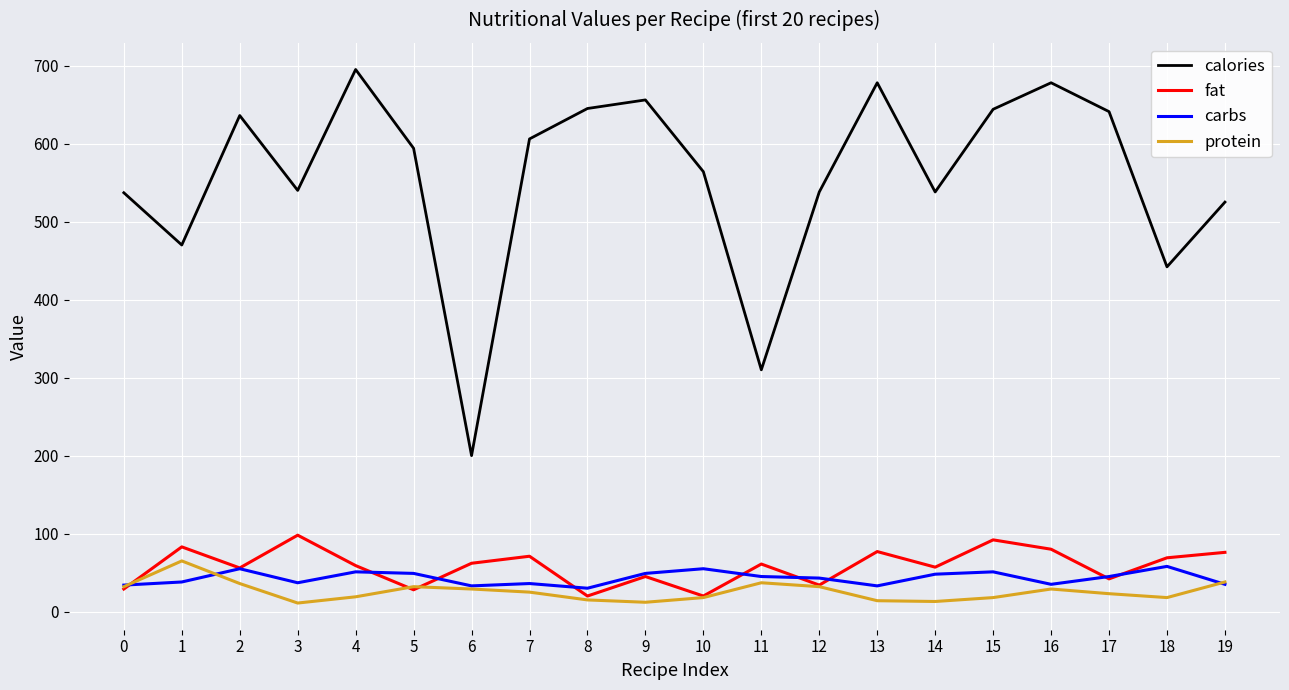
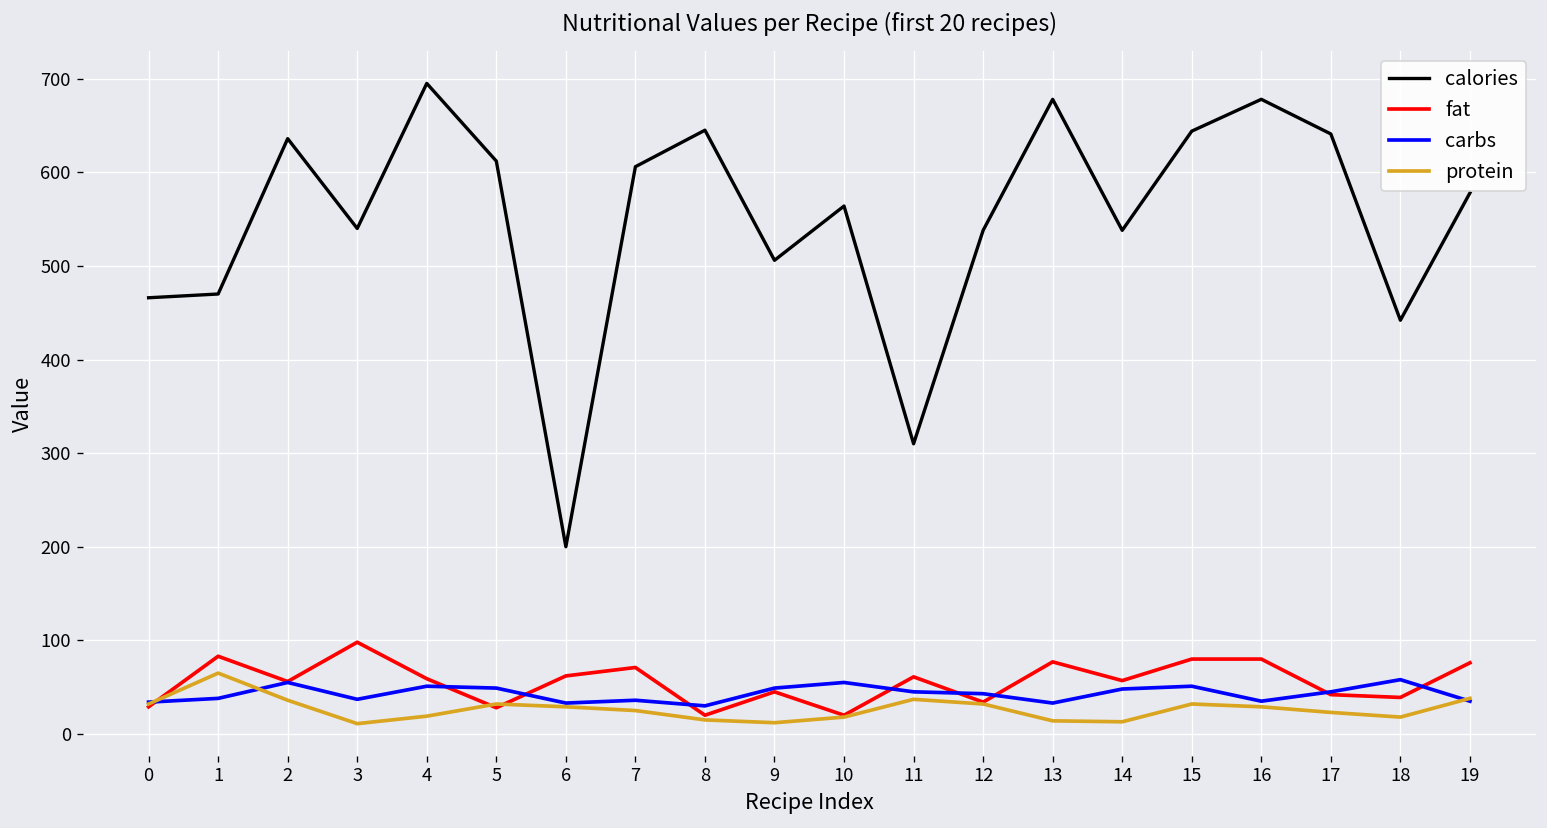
calories, 0: 540 -> 470
calories, 5: 590 -> 610
calories, 9: 660 -> 510
fat, 15: 90 -> 80
protein, 15: 20 -> 30
fat, 18: 70 -> 40
calories, 19: 530 -> 580
